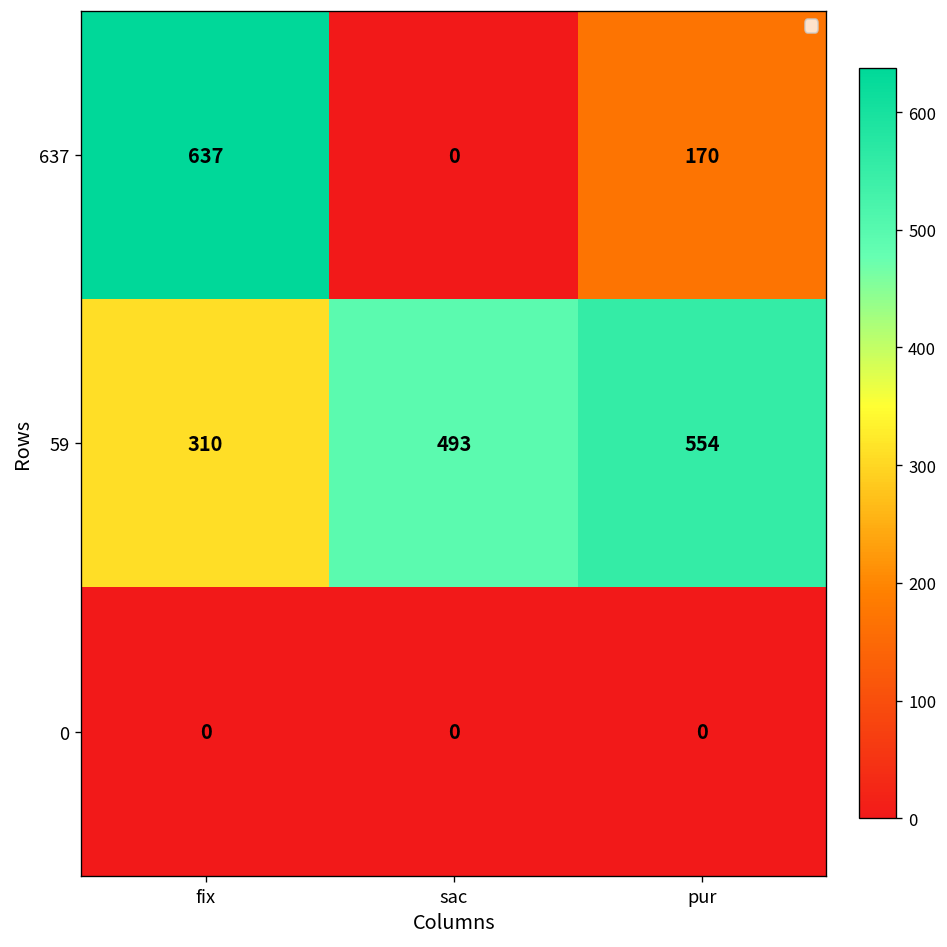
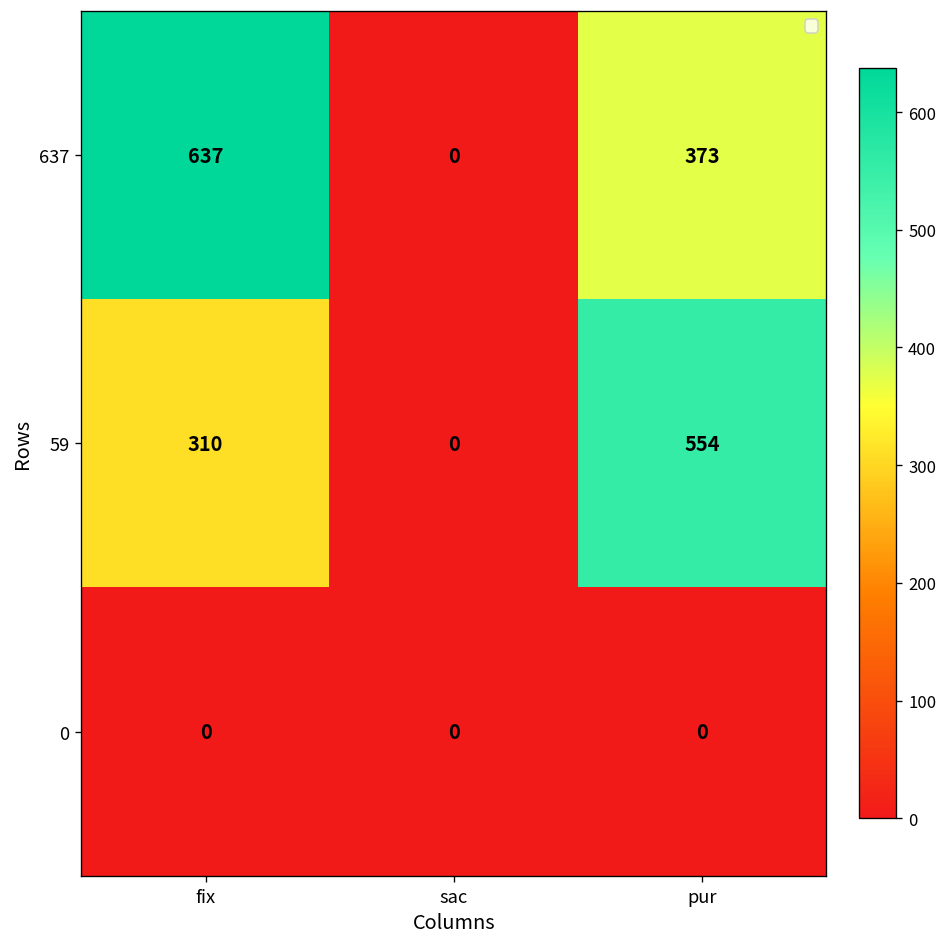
637, pur: 170 -> 373
59, sac: 493 -> 0
